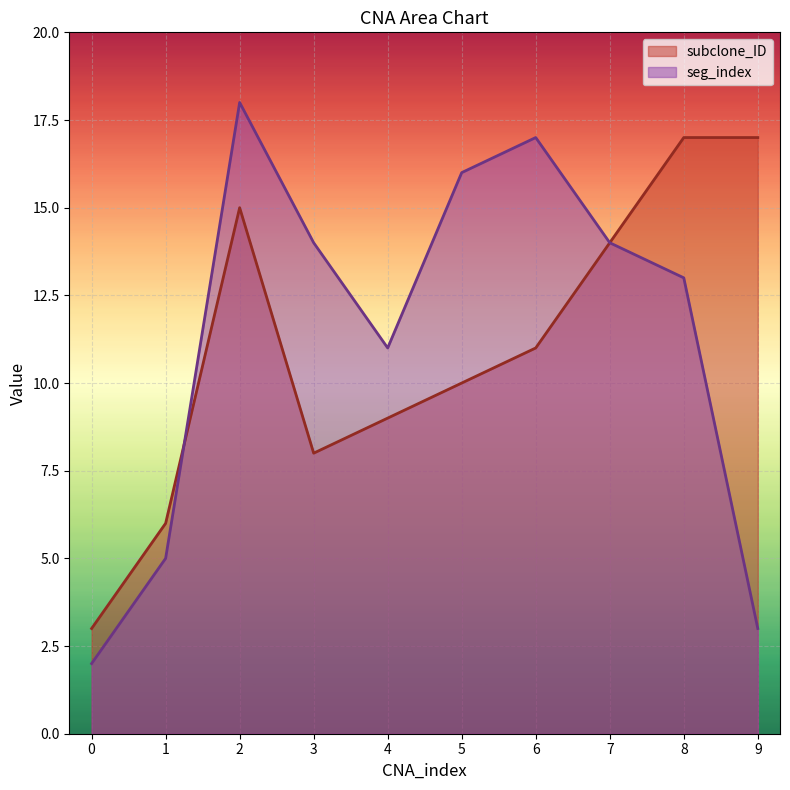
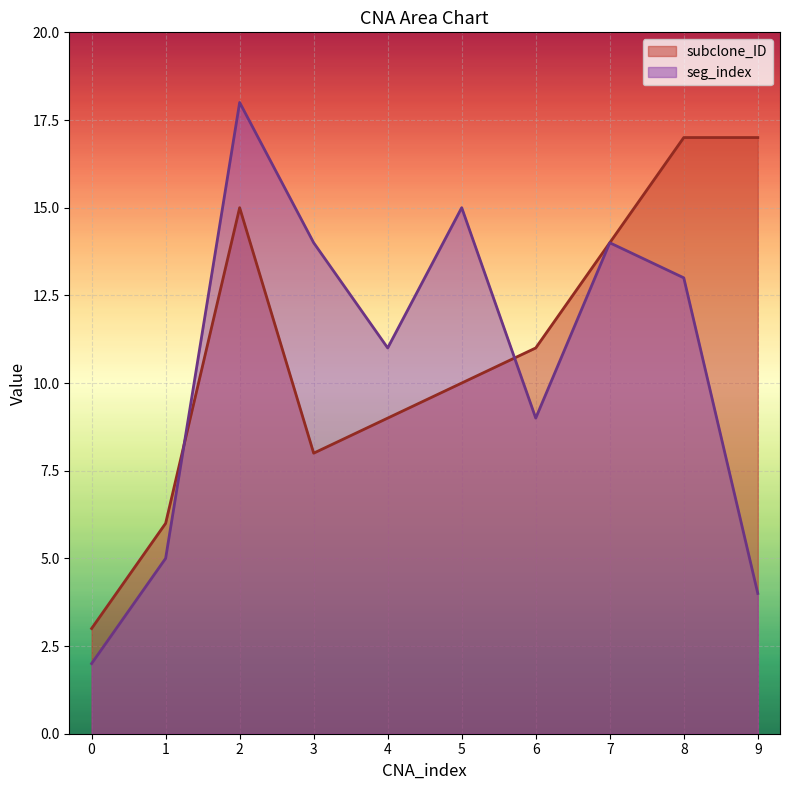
seg_index, 5: 16 -> 15
seg_index, 6: 17 -> 9
seg_index, 9: 3 -> 4
